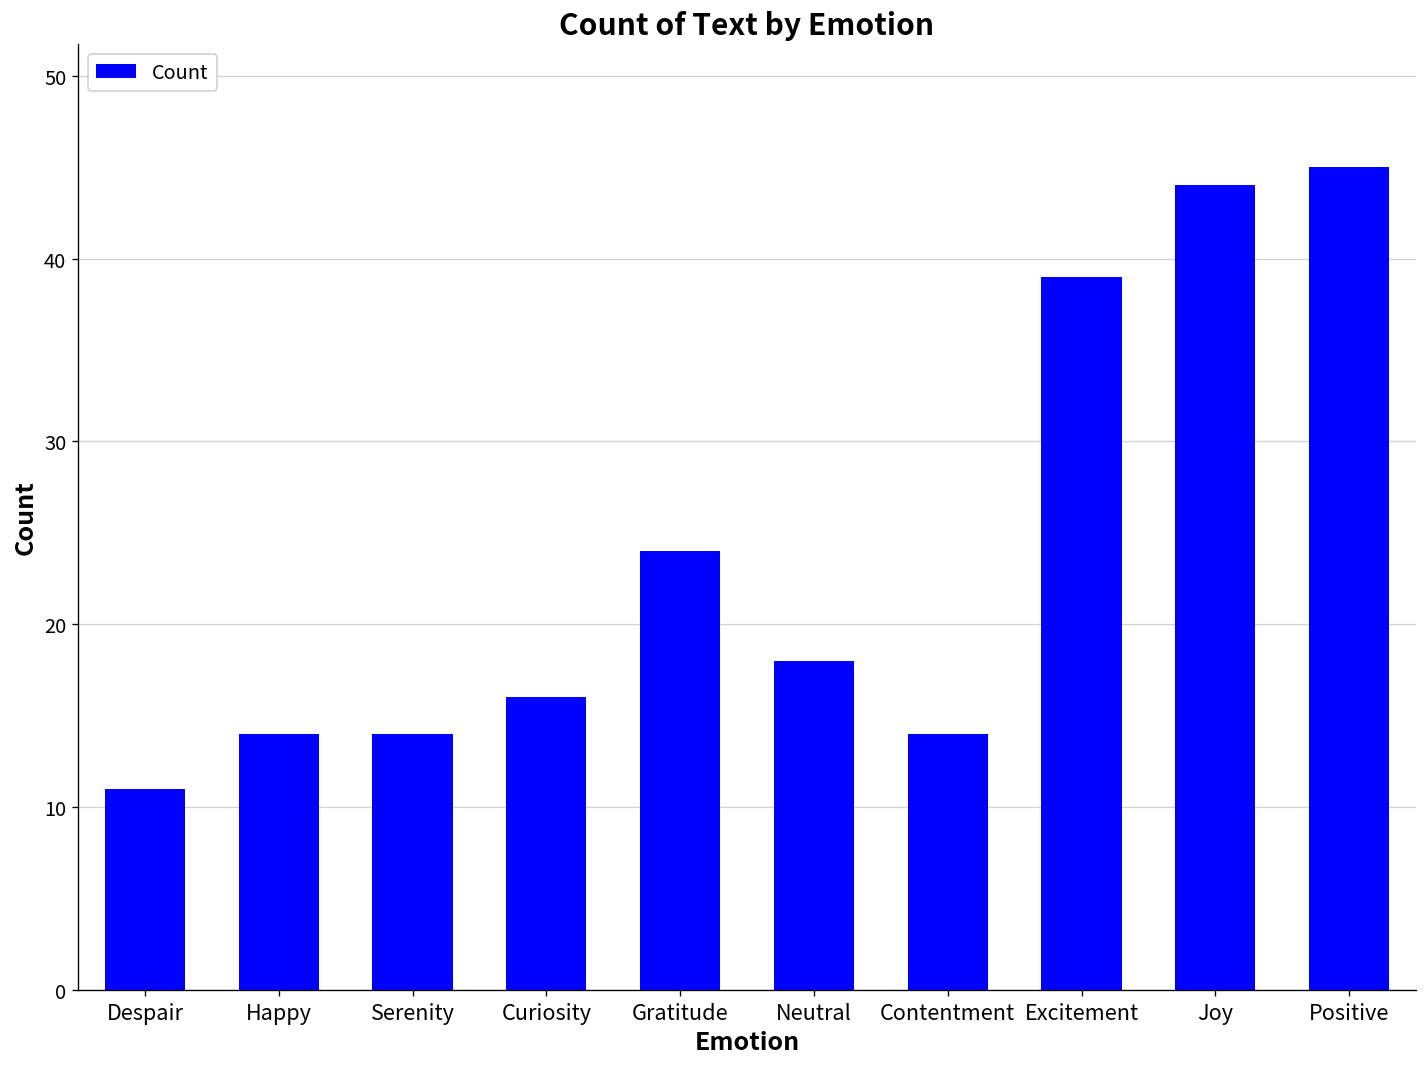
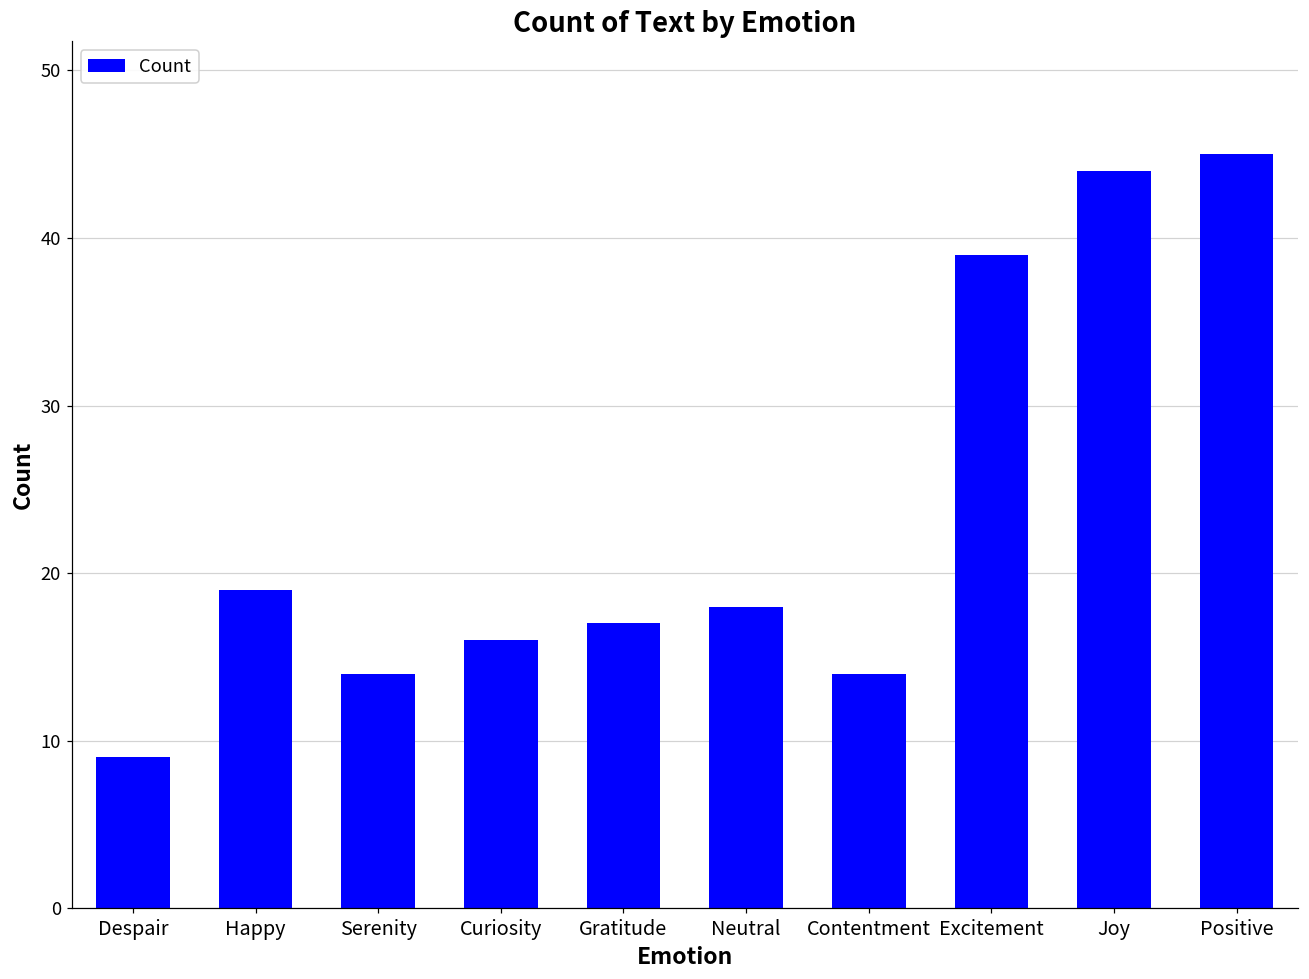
Despair: 11 -> 9
Happy: 14 -> 19
Gratitude: 24 -> 17
